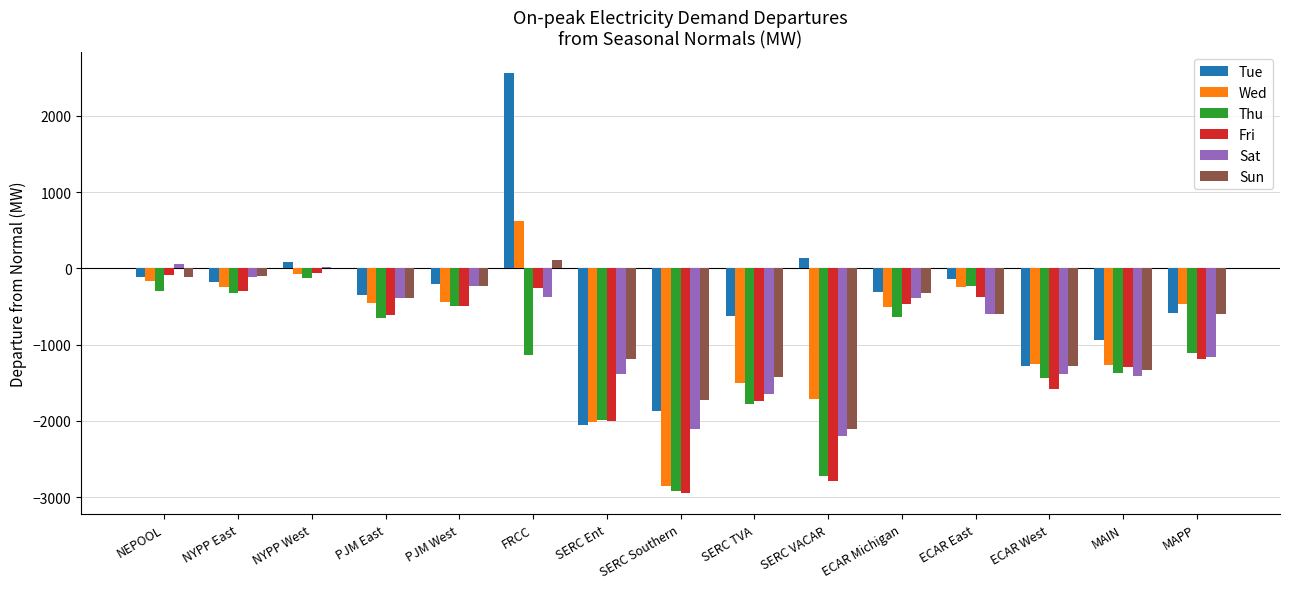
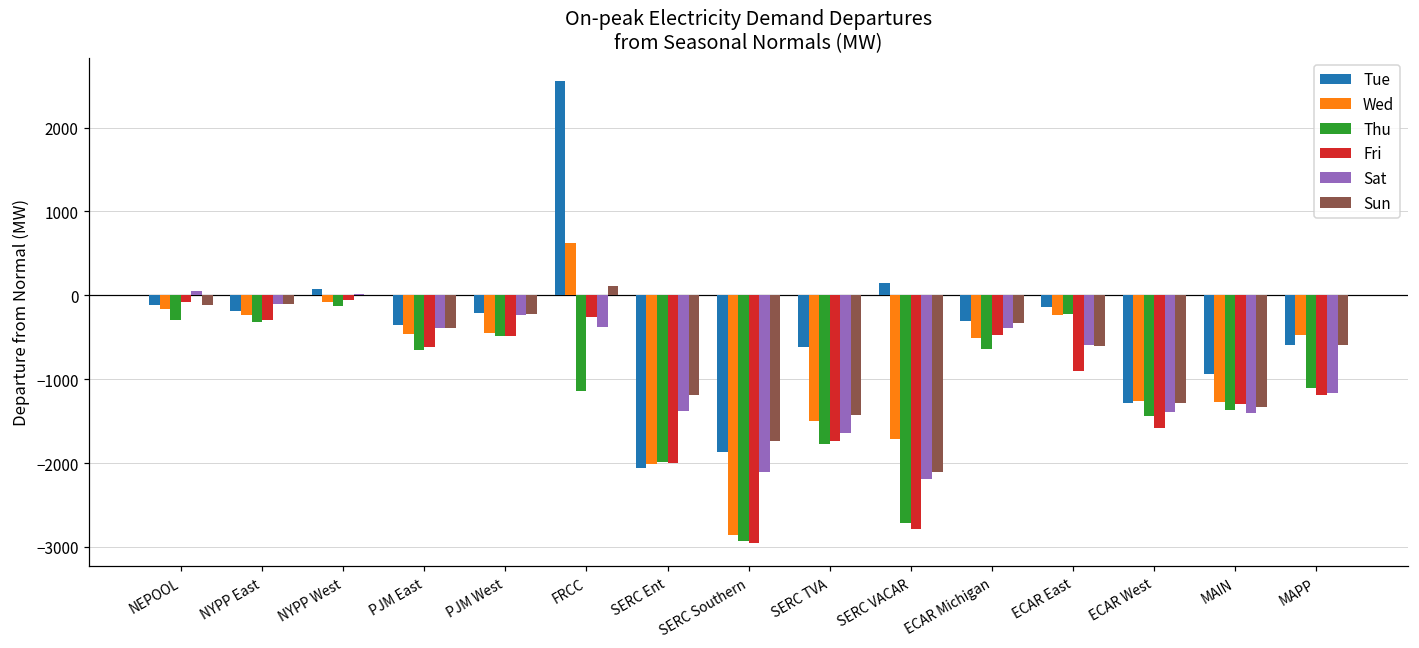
Fri, ECAR East: -400 -> -900
